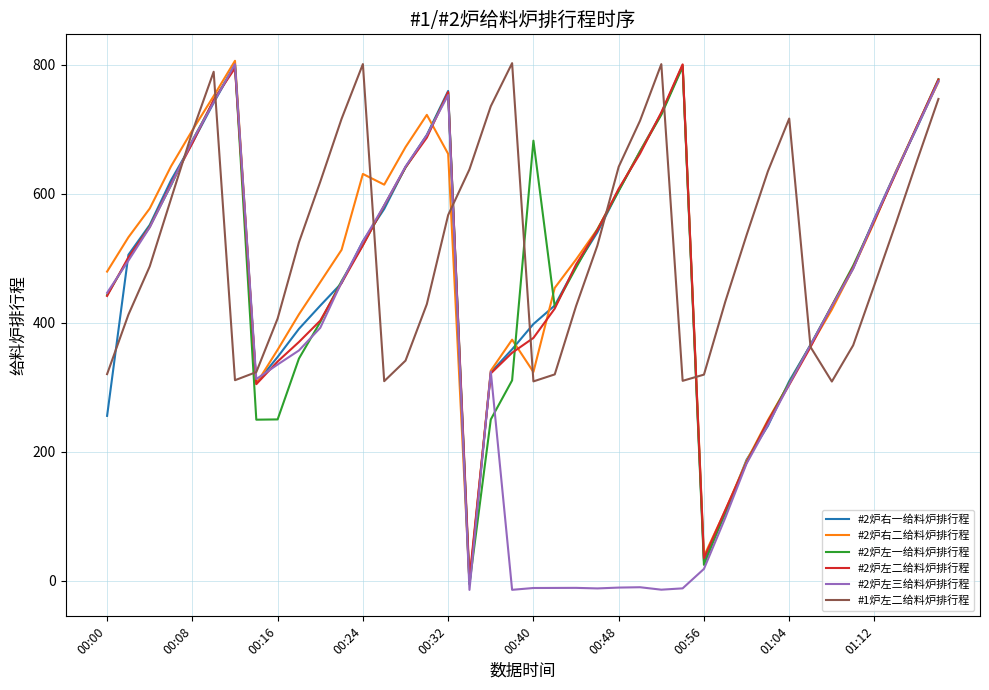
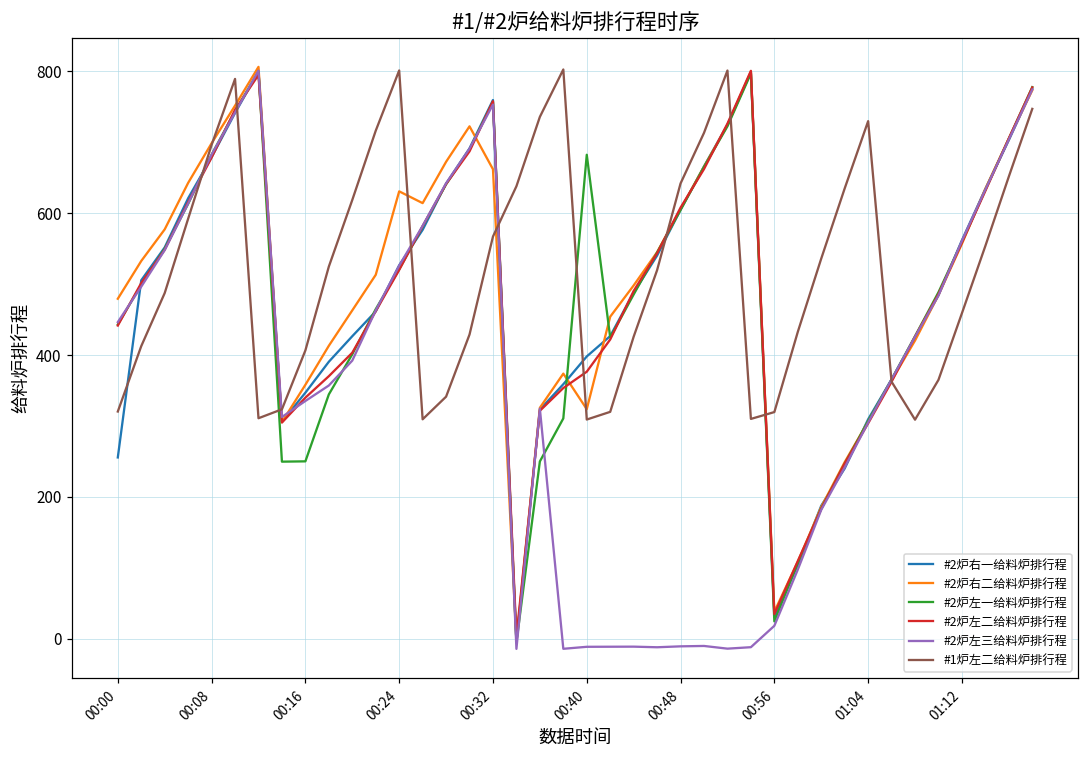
#1炉左二给料炉排行程, 01:04: 720 -> 730
